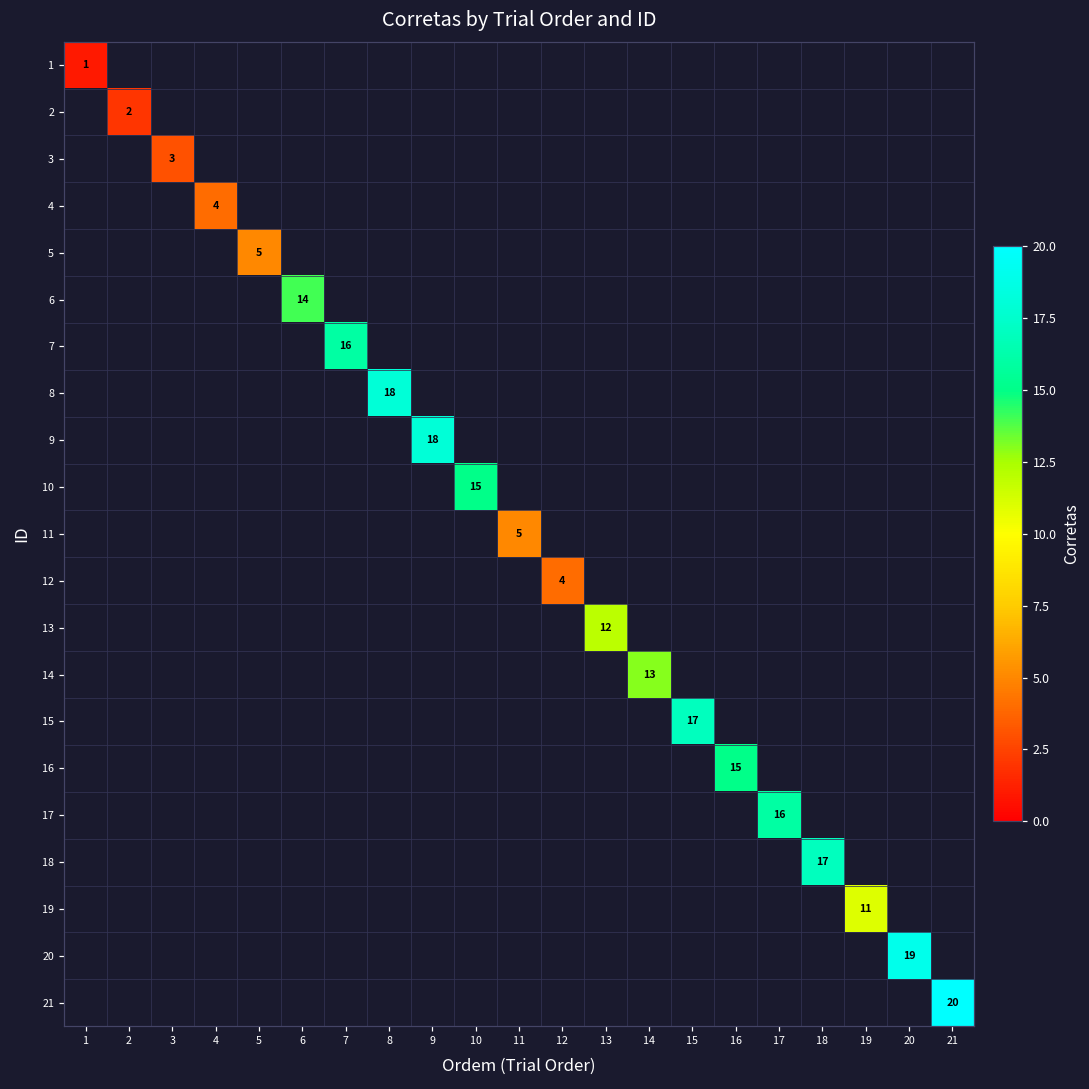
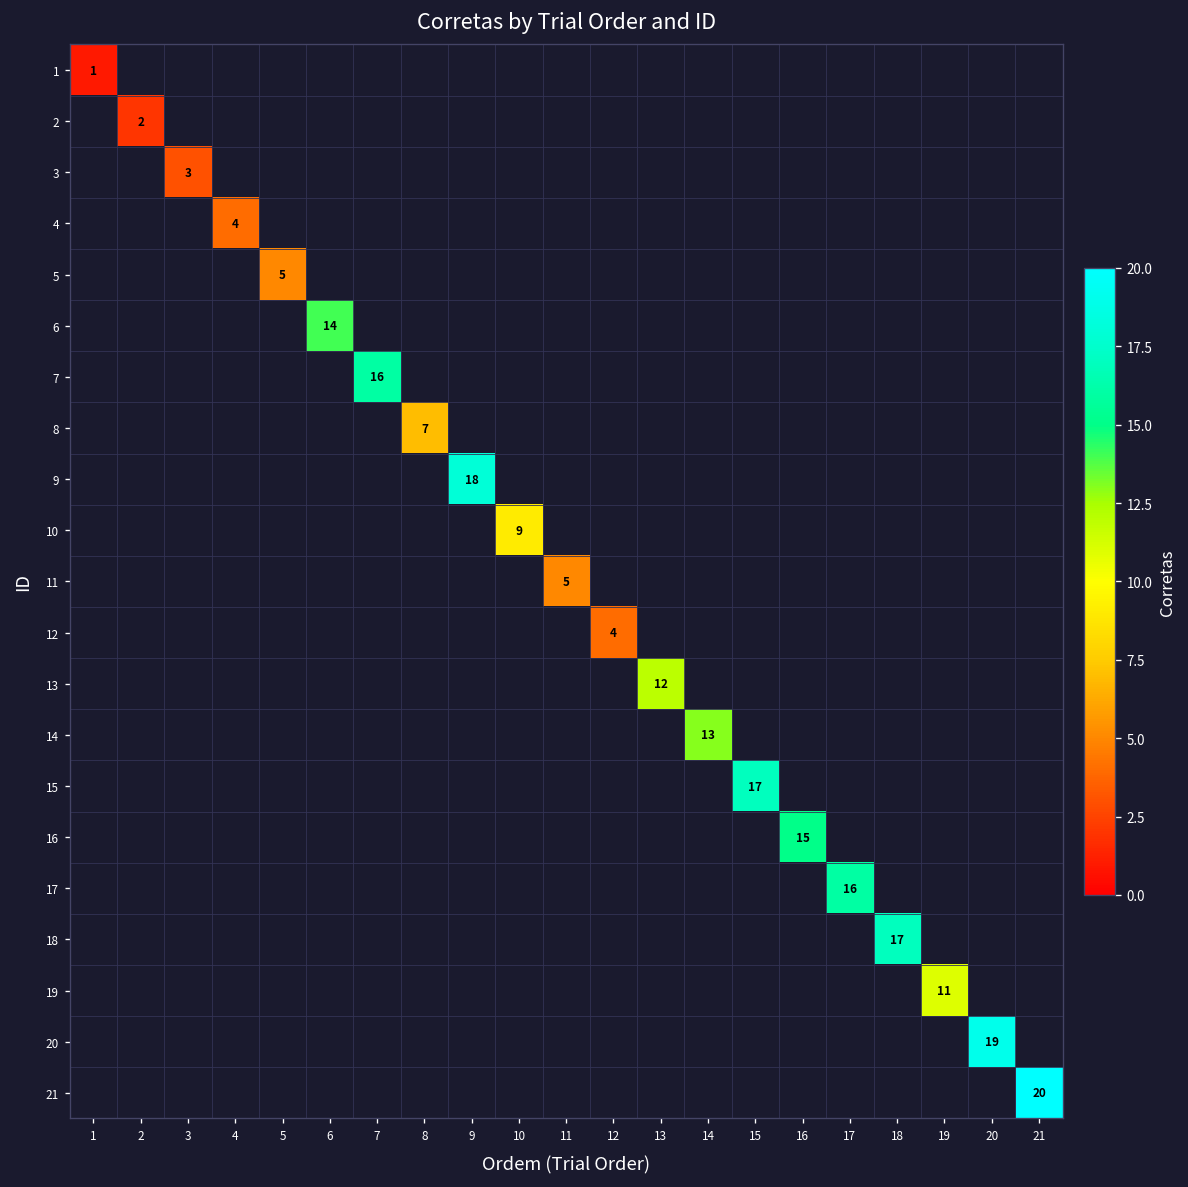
8, 8: 18 -> 7
10, 10: 15 -> 9
